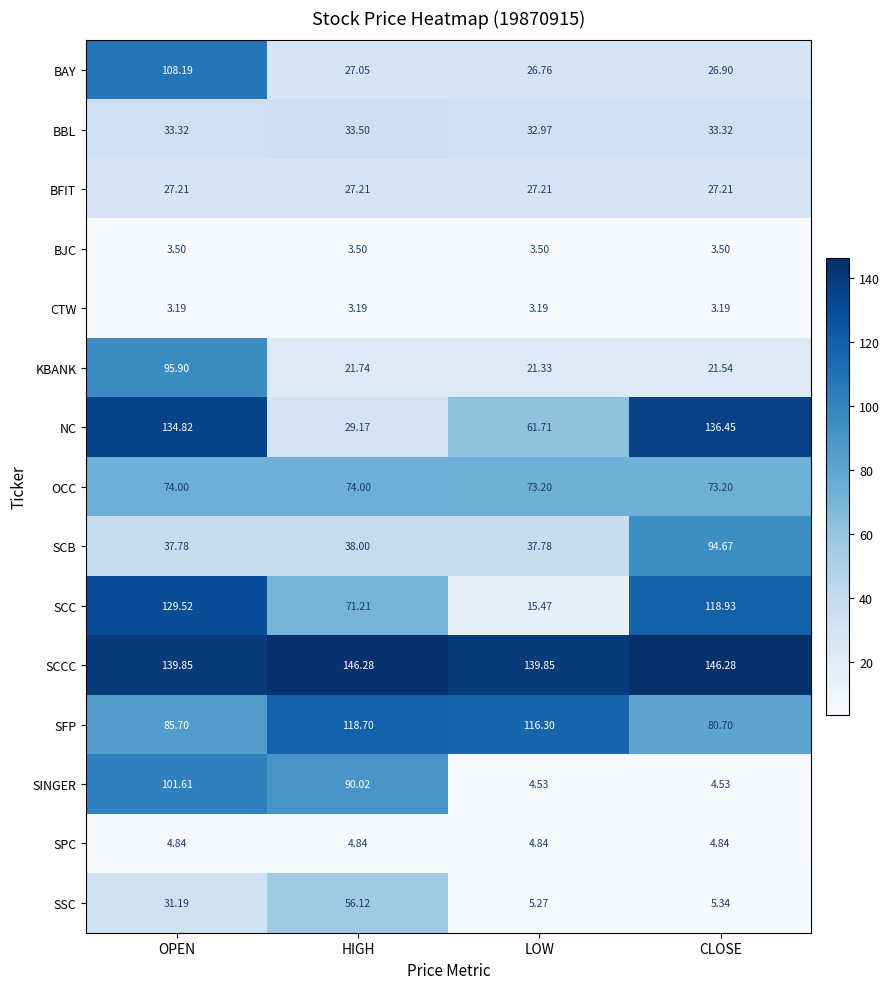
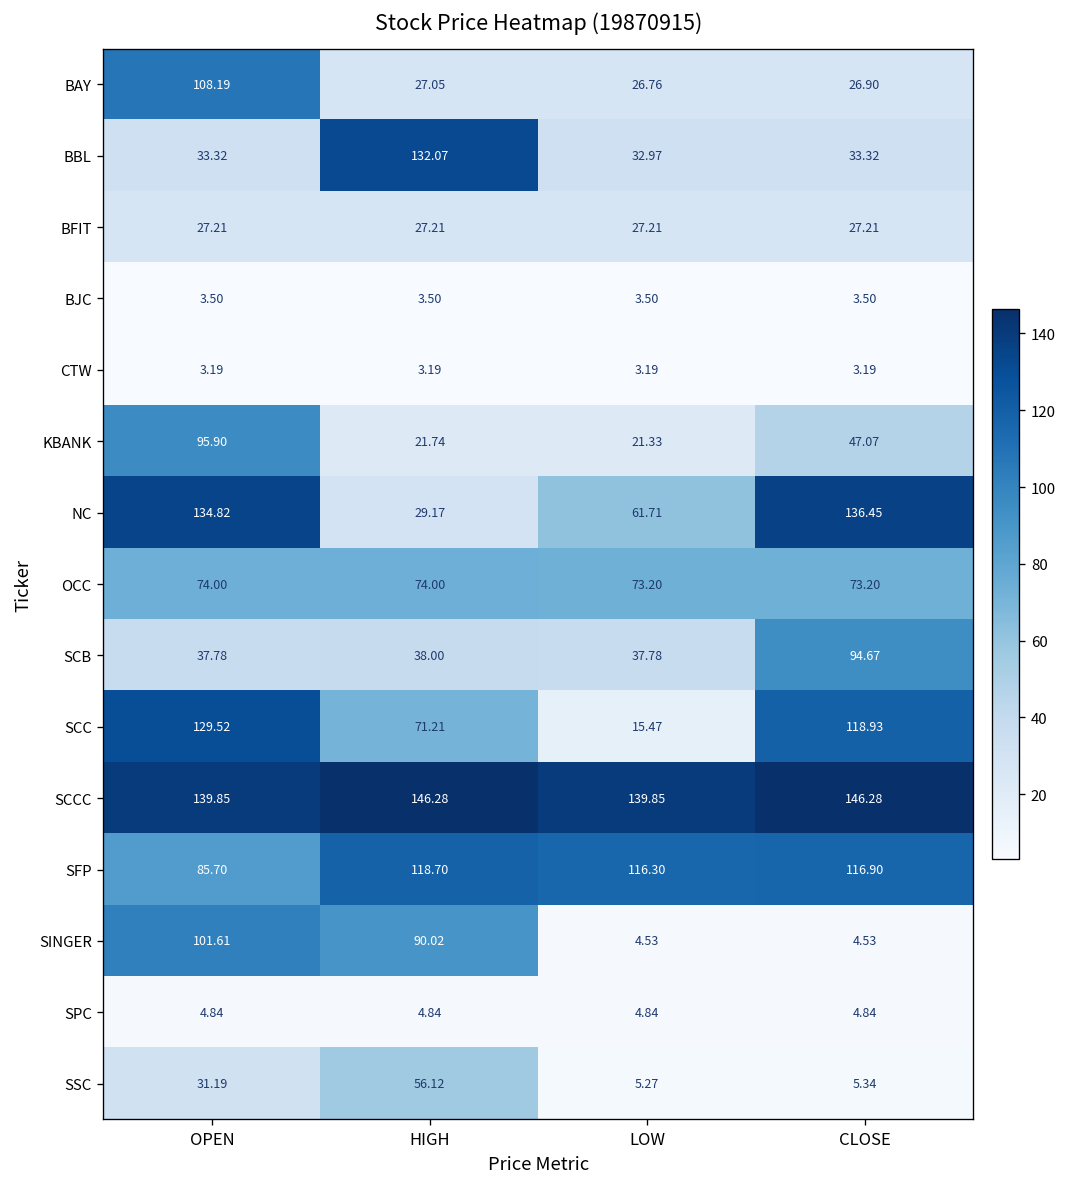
BBL, HIGH: 33.50 -> 132.07
KBANK, CLOSE: 21.54 -> 47.07
SFP, CLOSE: 80.70 -> 116.90
